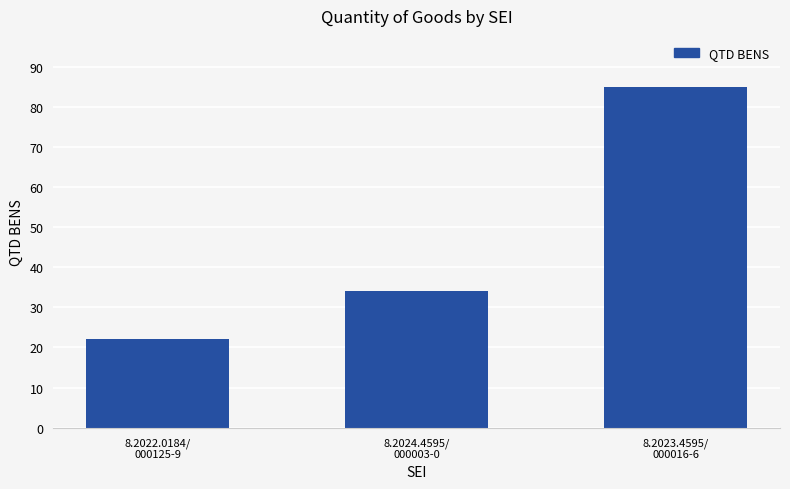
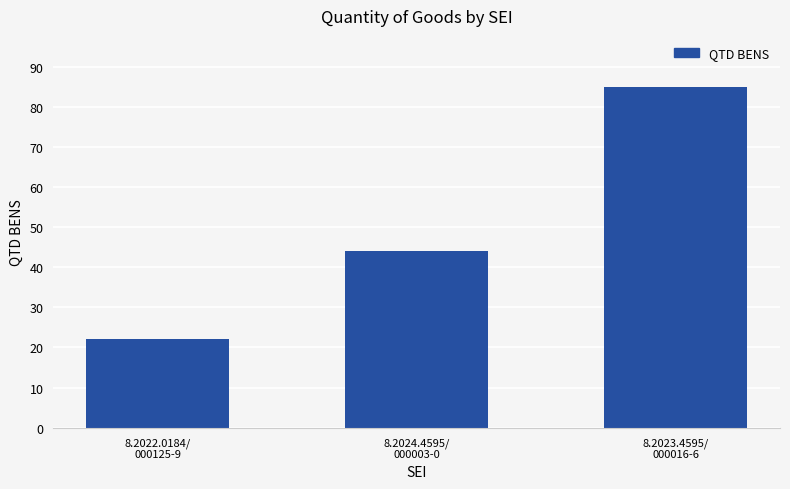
8.2024.4595/ 000003-0: 34 -> 44
